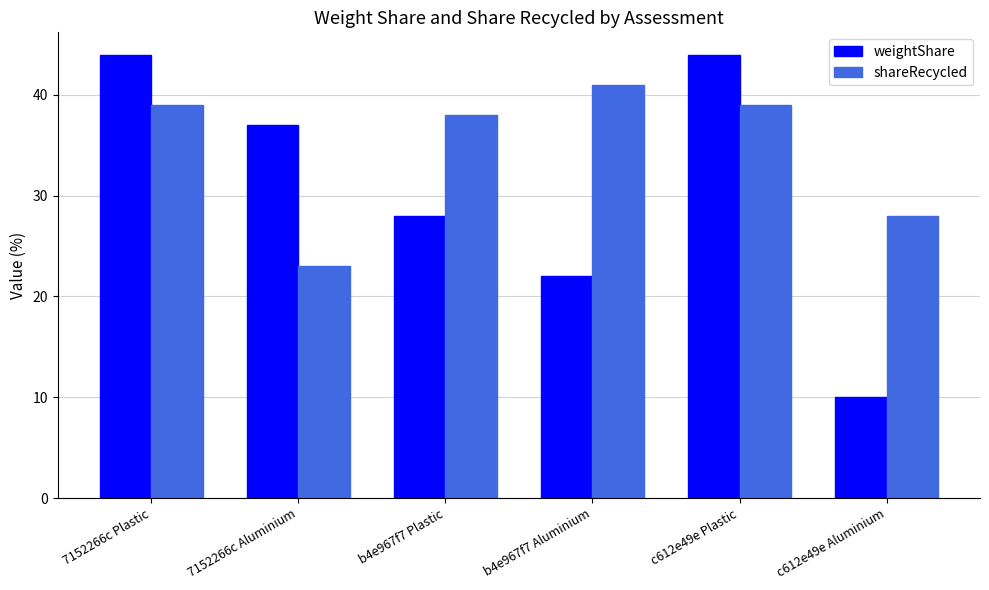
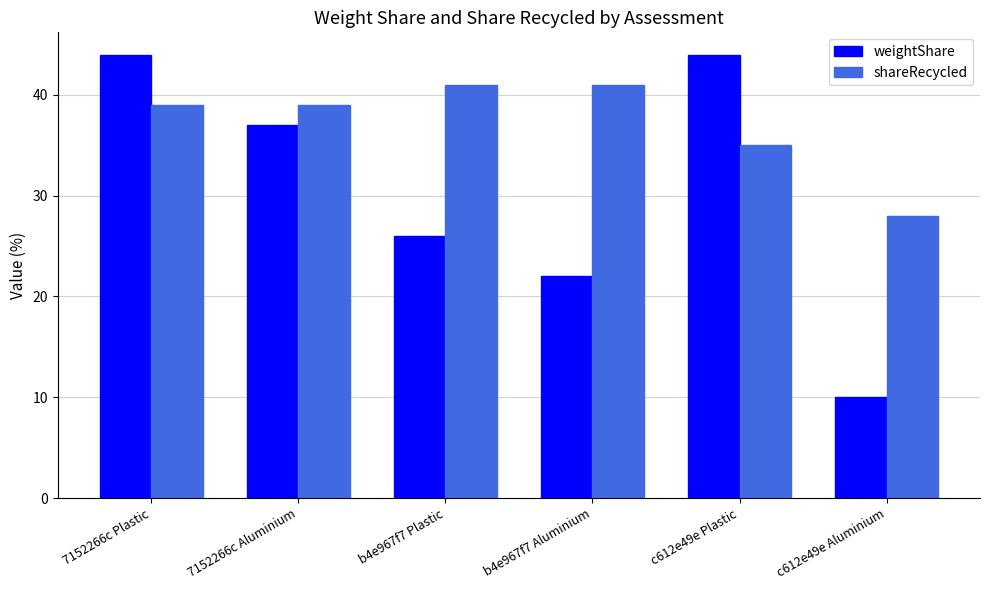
shareRecycled, 7152266c Aluminium: 23 -> 39
weightShare, b4e967f7 Plastic: 28 -> 26
shareRecycled, b4e967f7 Plastic: 38 -> 41
shareRecycled, c612e49e Plastic: 39 -> 35
